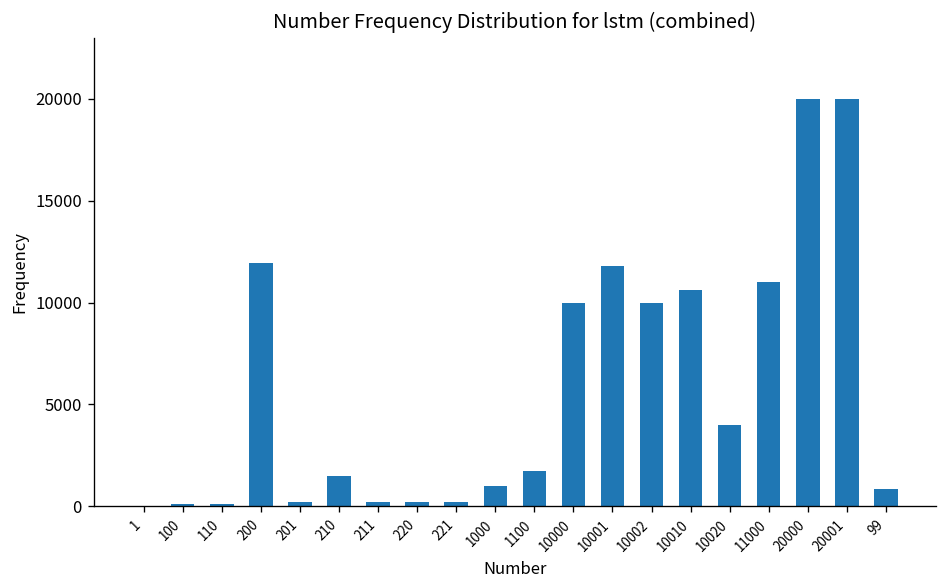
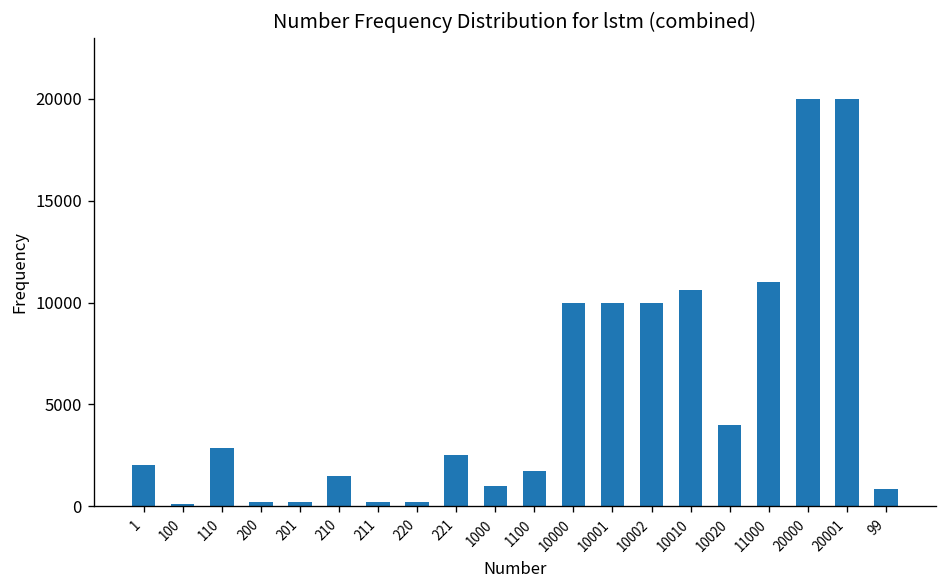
1: 0 -> 2000
110: 100 -> 2800
200: 12000 -> 200
221: 200 -> 2500
10001: 11800 -> 10000
